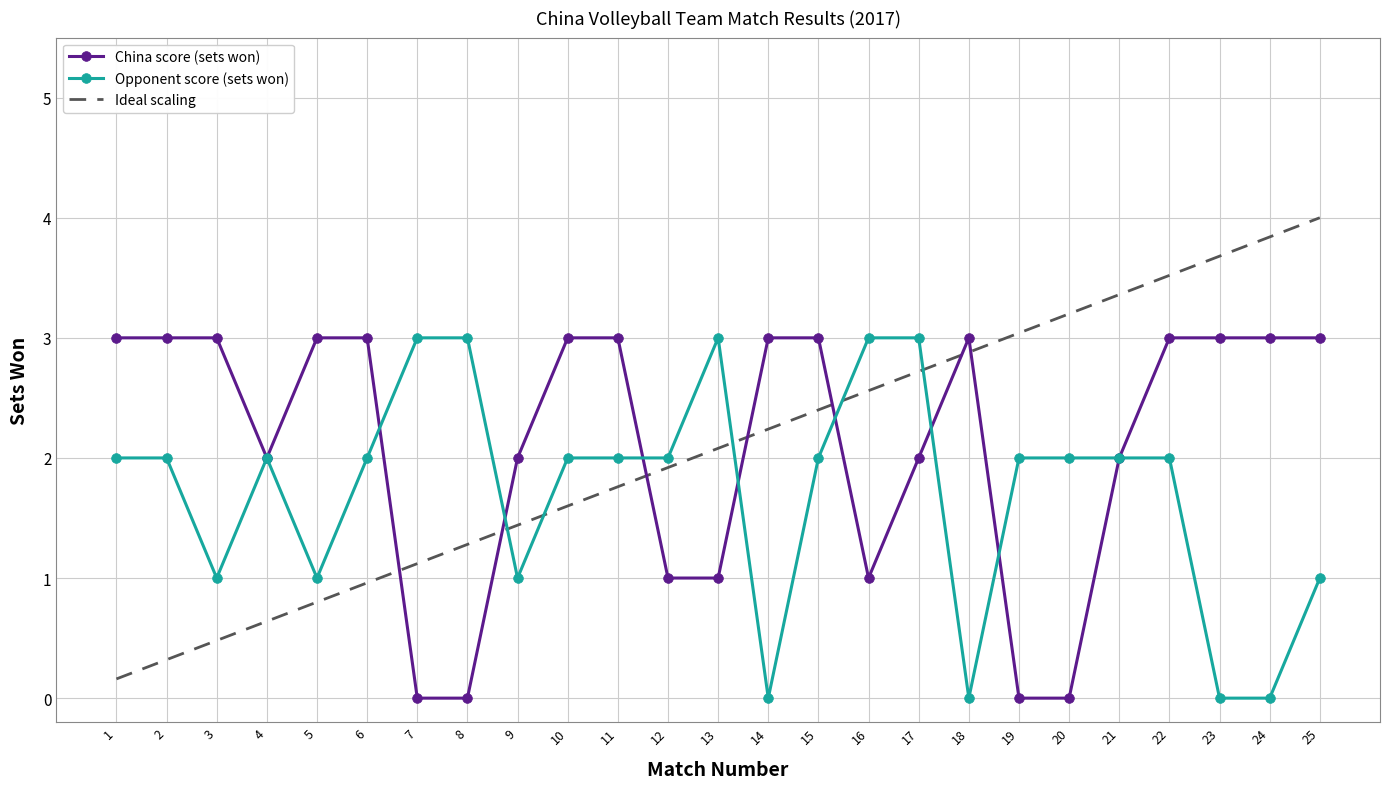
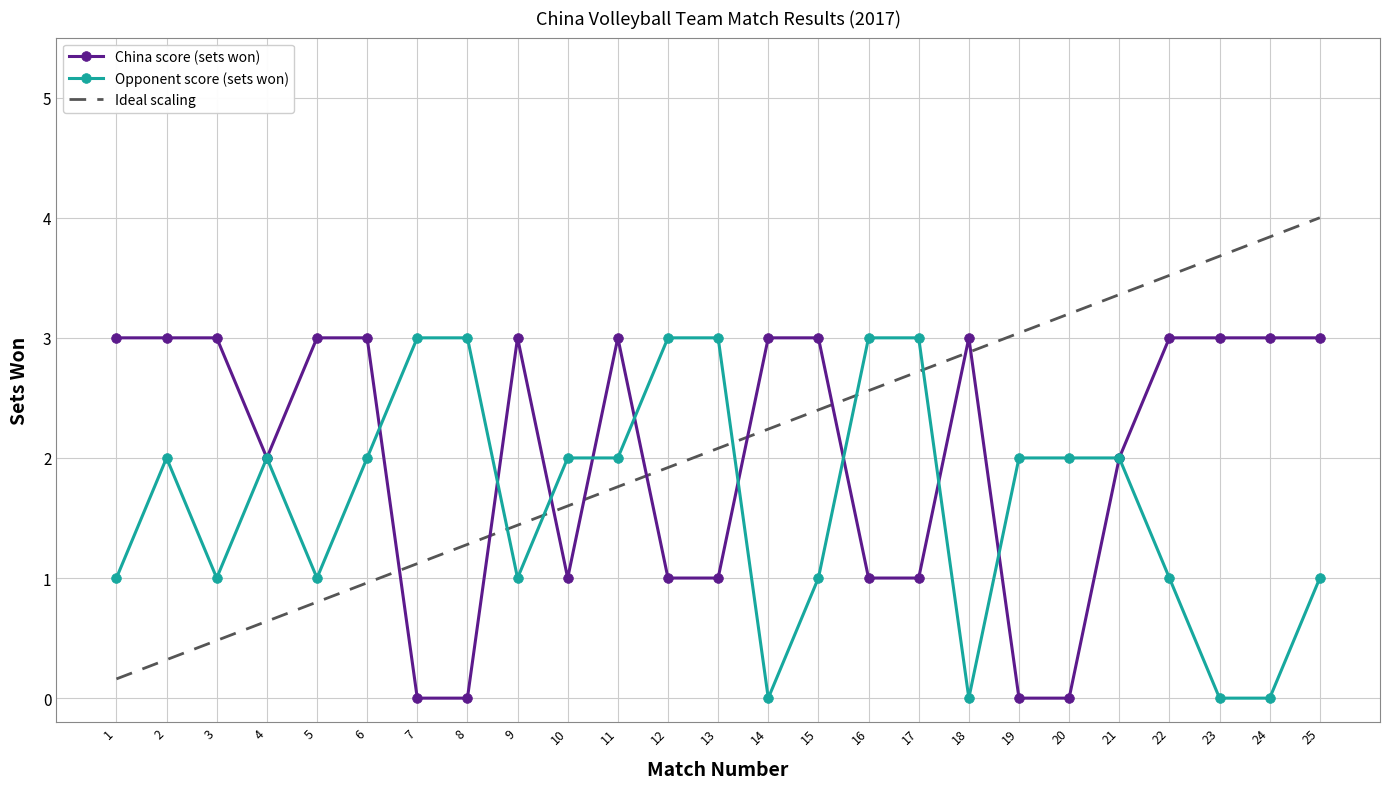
Opponent score (sets won), 1: 2 -> 1
China score (sets won), 9: 2 -> 3
China score (sets won), 10: 3 -> 1
Opponent score (sets won), 12: 2 -> 3
Opponent score (sets won), 15: 2 -> 1
China score (sets won), 17: 2 -> 1
Opponent score (sets won), 22: 2 -> 1
